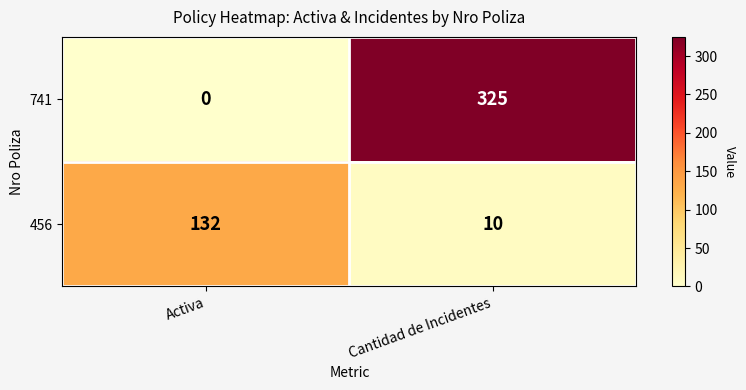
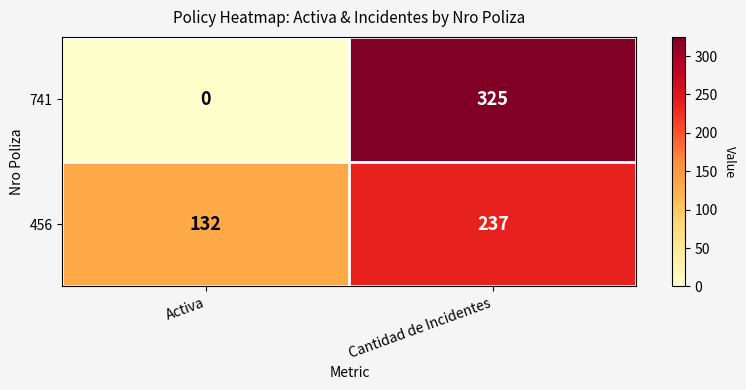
456, Cantidad de Incidentes: 10 -> 237
